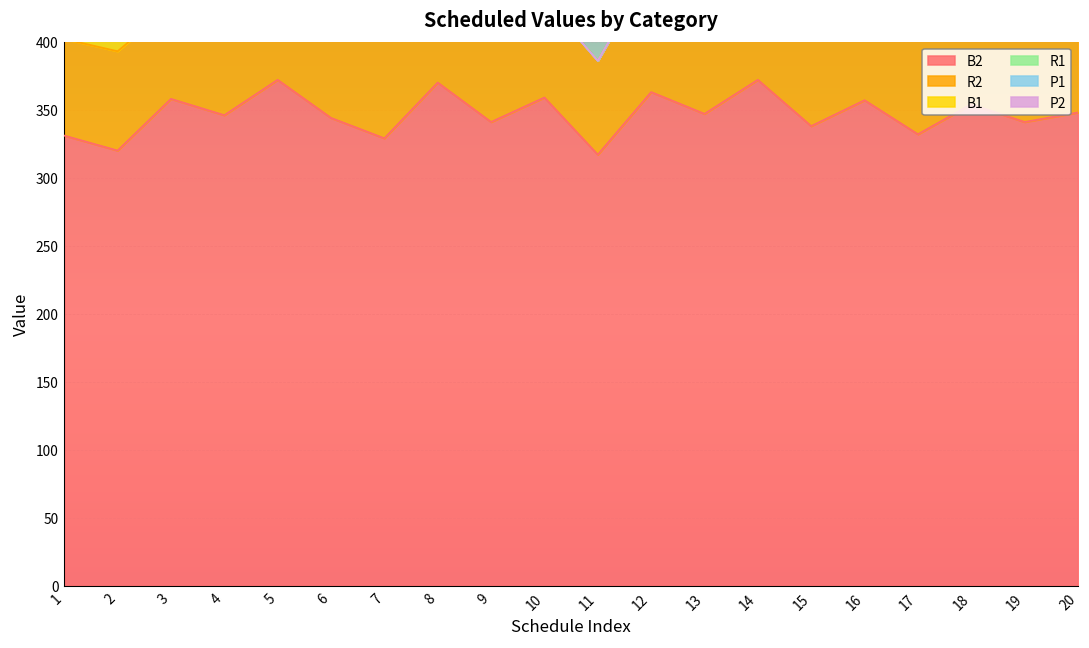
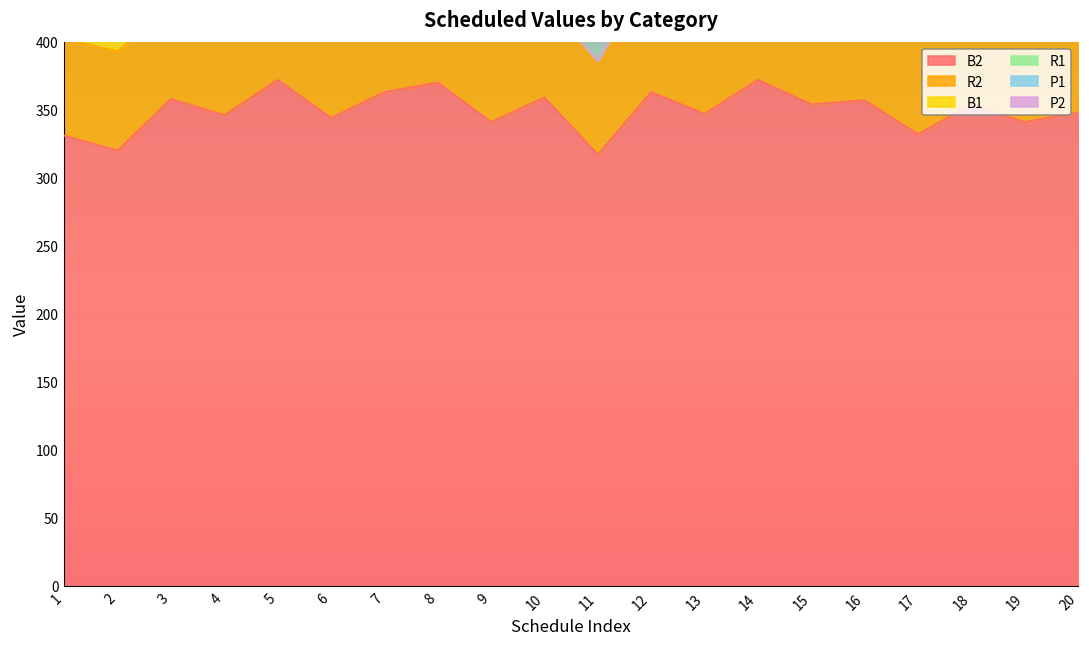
B2, 7: 329 -> 363
B2, 15: 338 -> 354
